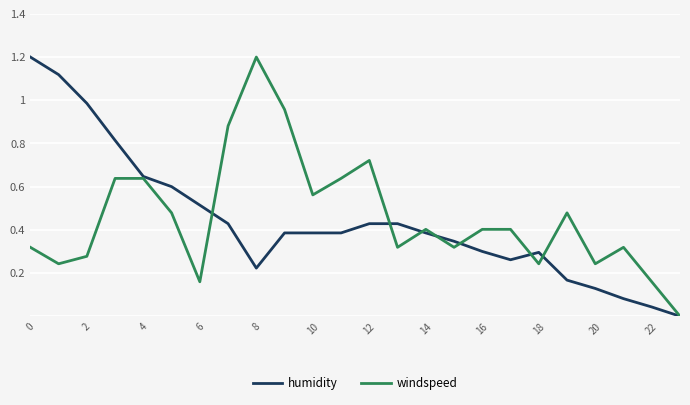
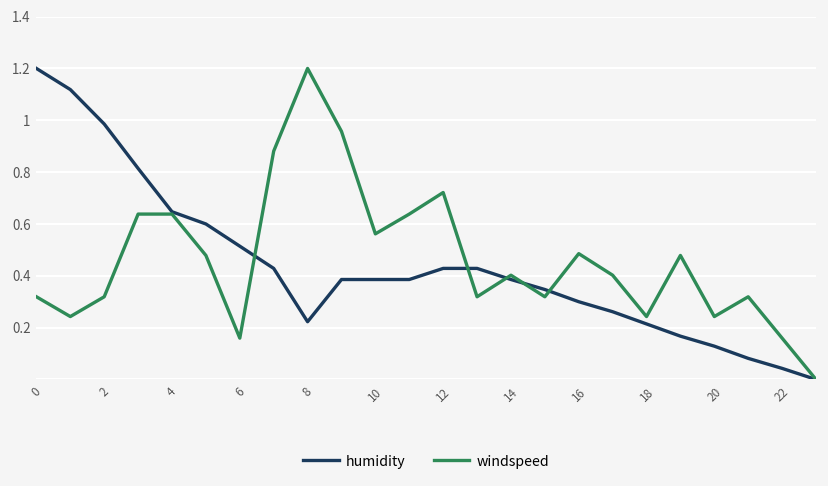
windspeed, 2: 0.28 -> 0.32
windspeed, 16: 0.40 -> 0.49
humidity, 18: 0.30 -> 0.21
